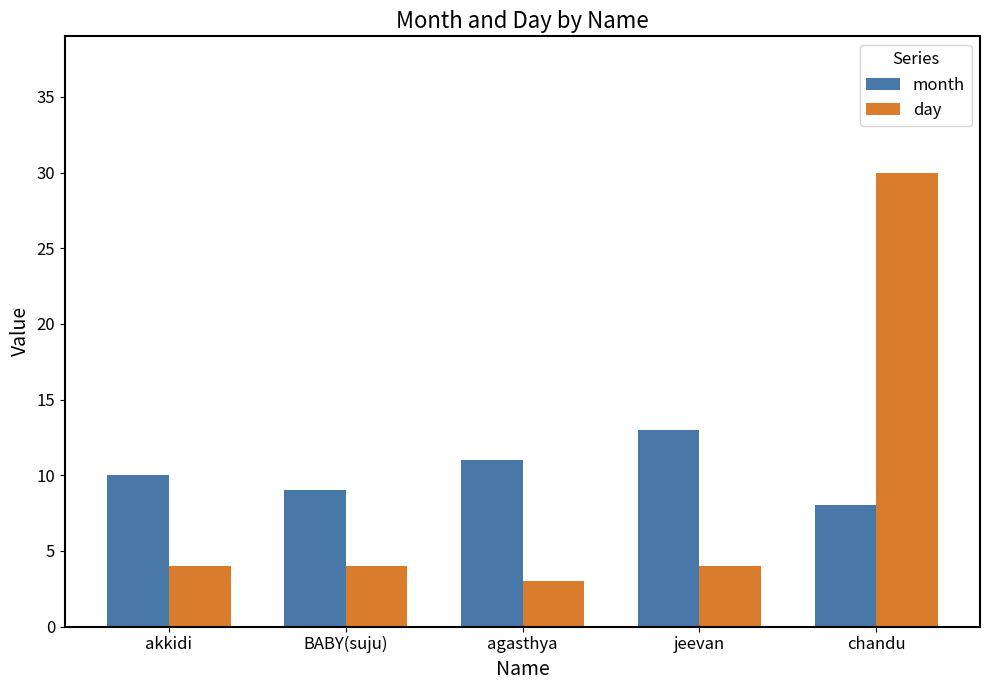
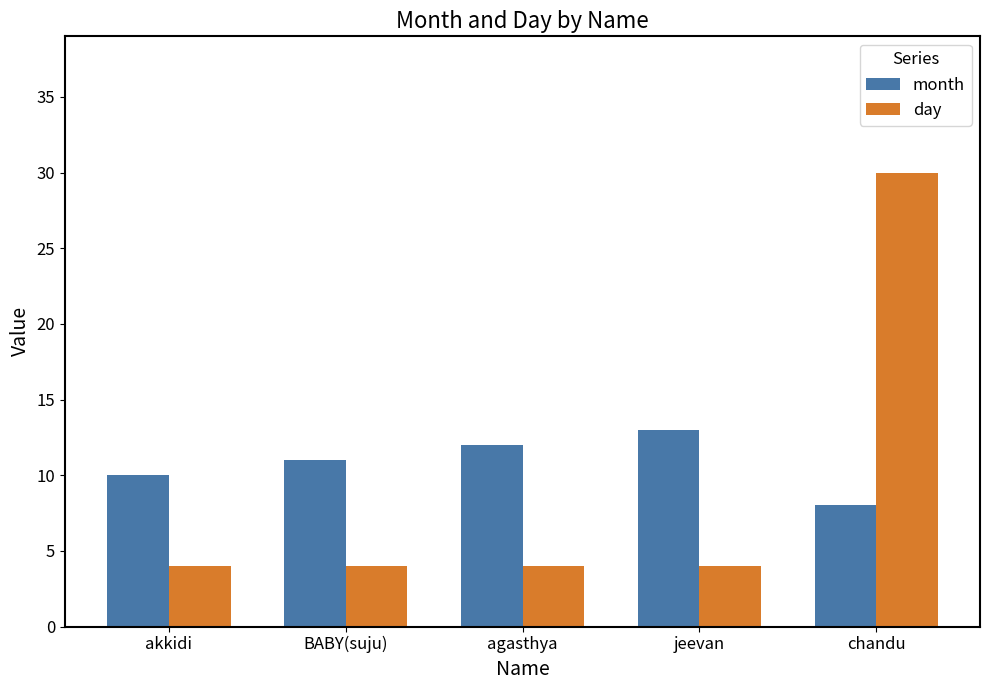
month, BABY(suju): 9 -> 11
month, agasthya: 11 -> 12
day, agasthya: 3 -> 4
